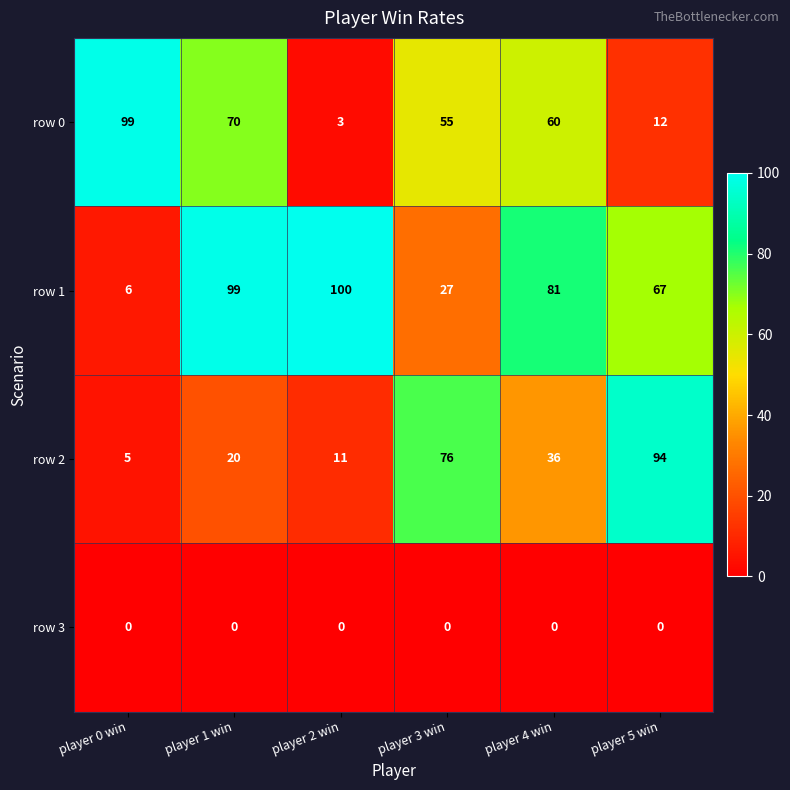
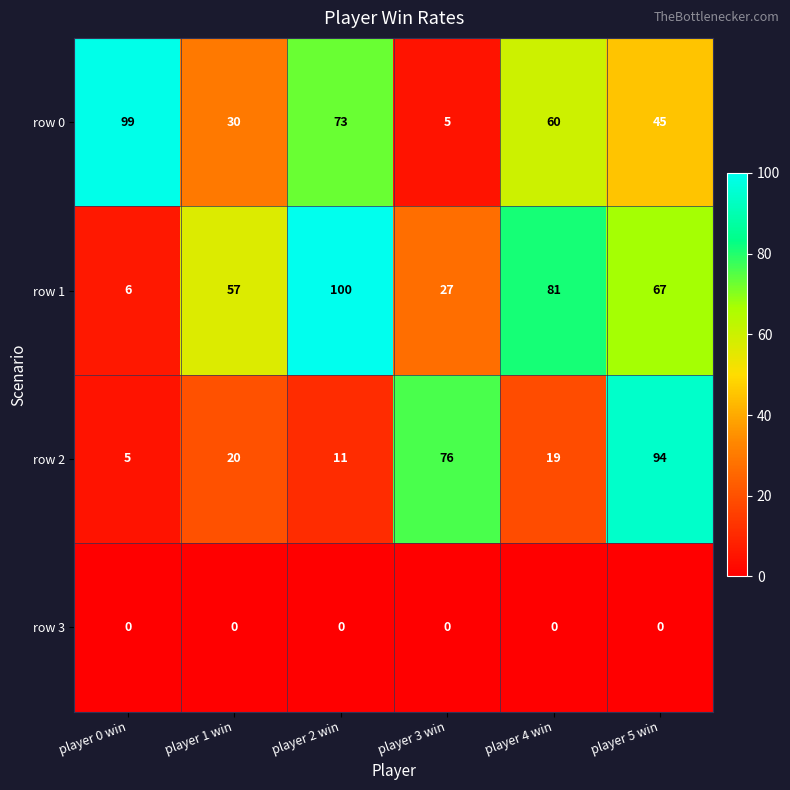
row 0, player 1 win: 70 -> 30
row 0, player 2 win: 3 -> 73
row 0, player 3 win: 55 -> 5
row 0, player 5 win: 12 -> 45
row 1, player 1 win: 99 -> 57
row 2, player 4 win: 36 -> 19
